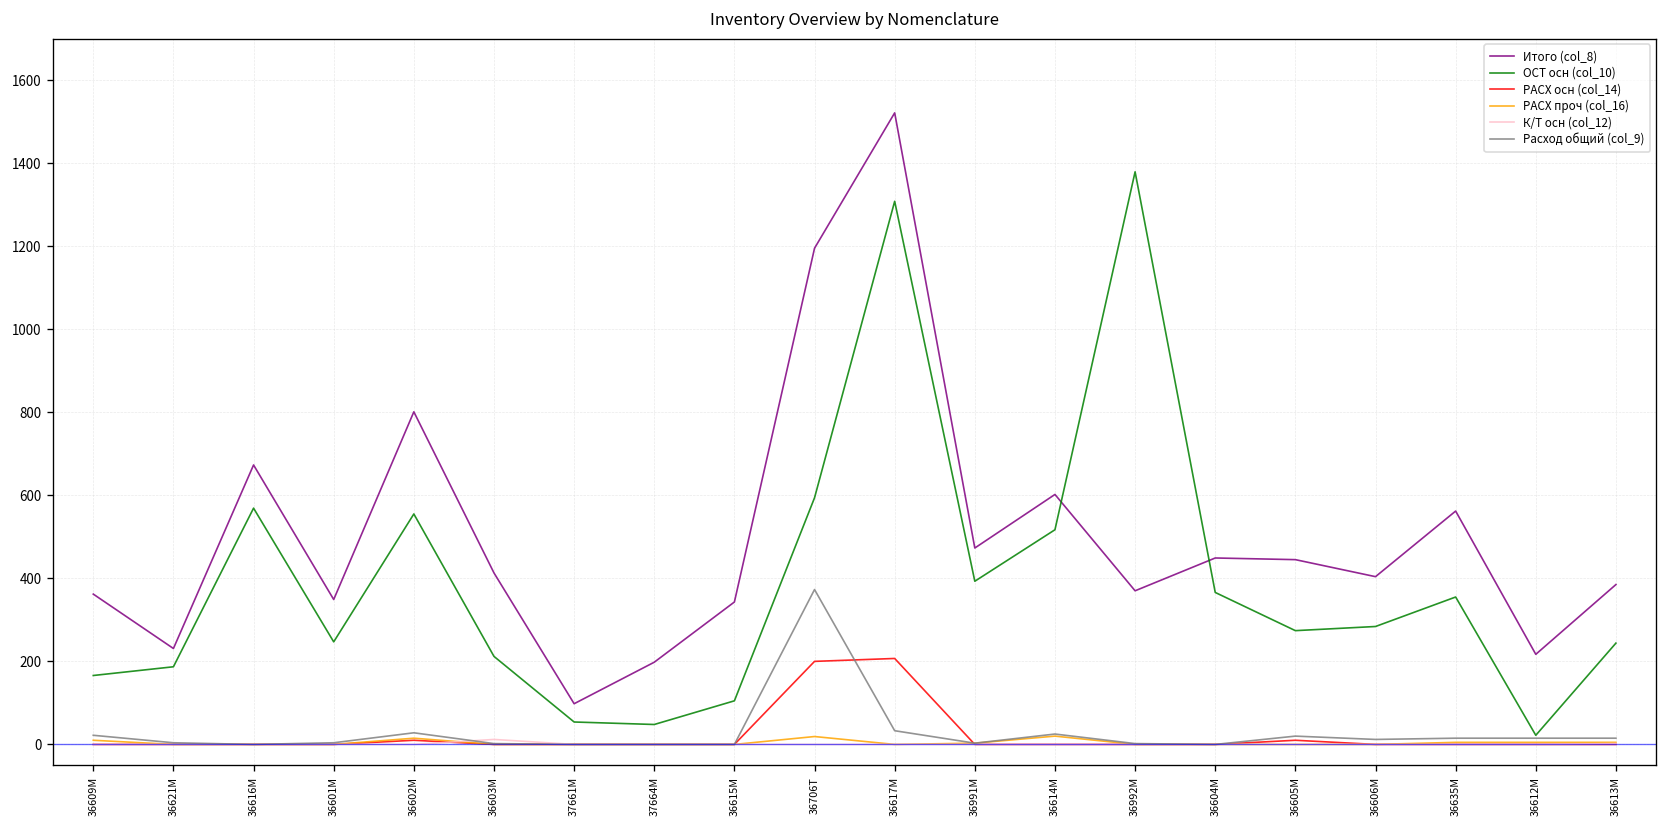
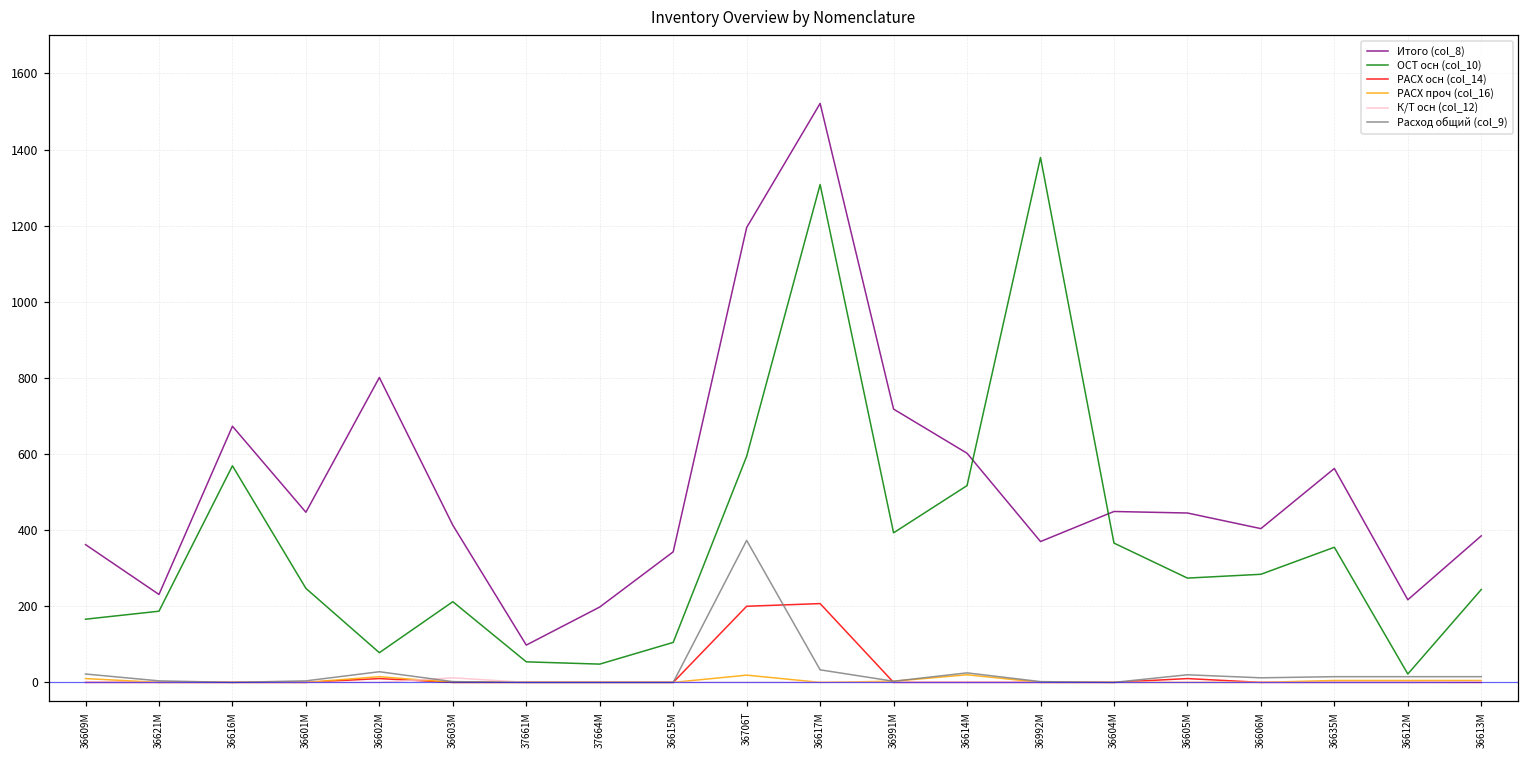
Итого (col_8), 36601М: 350 -> 450
ОСТ осн (col_10), 36602М: 560 -> 80
Итого (col_8), 36991М: 470 -> 720
